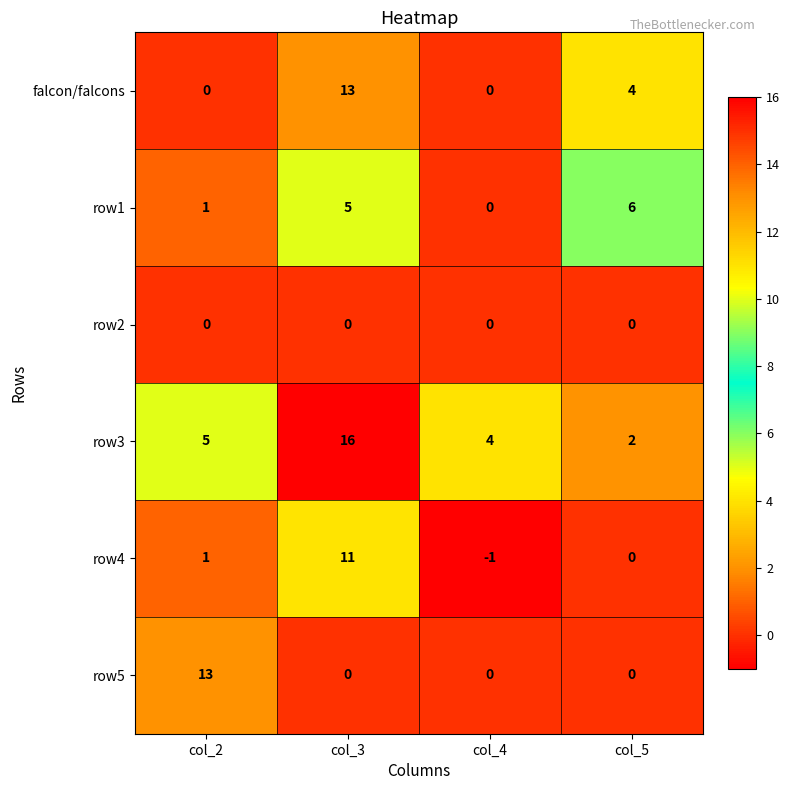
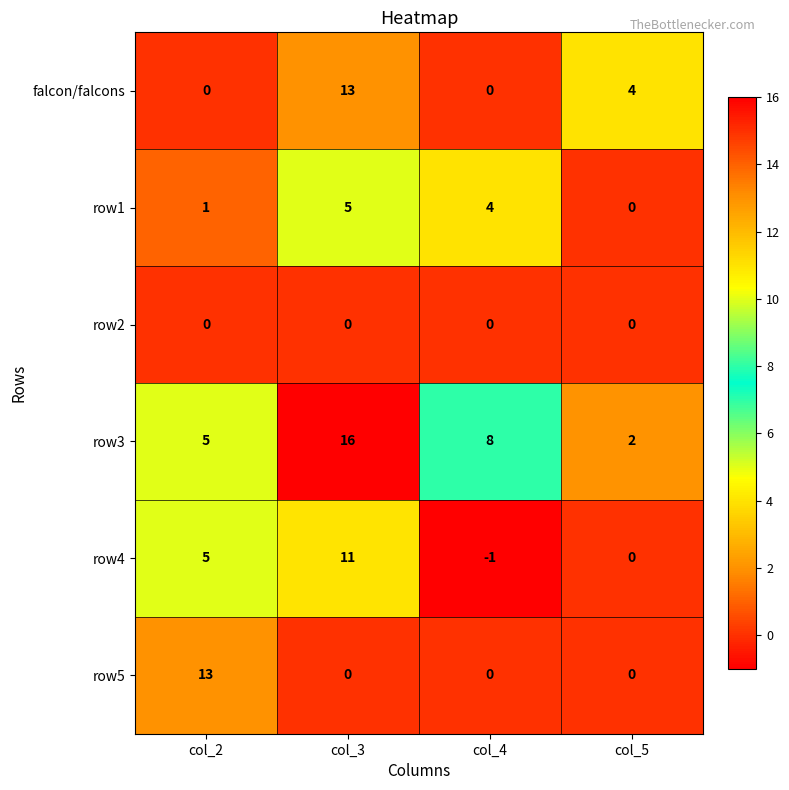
row1, col_4: 0 -> 4
row1, col_5: 6 -> 0
row3, col_4: 4 -> 8
row4, col_2: 1 -> 5
